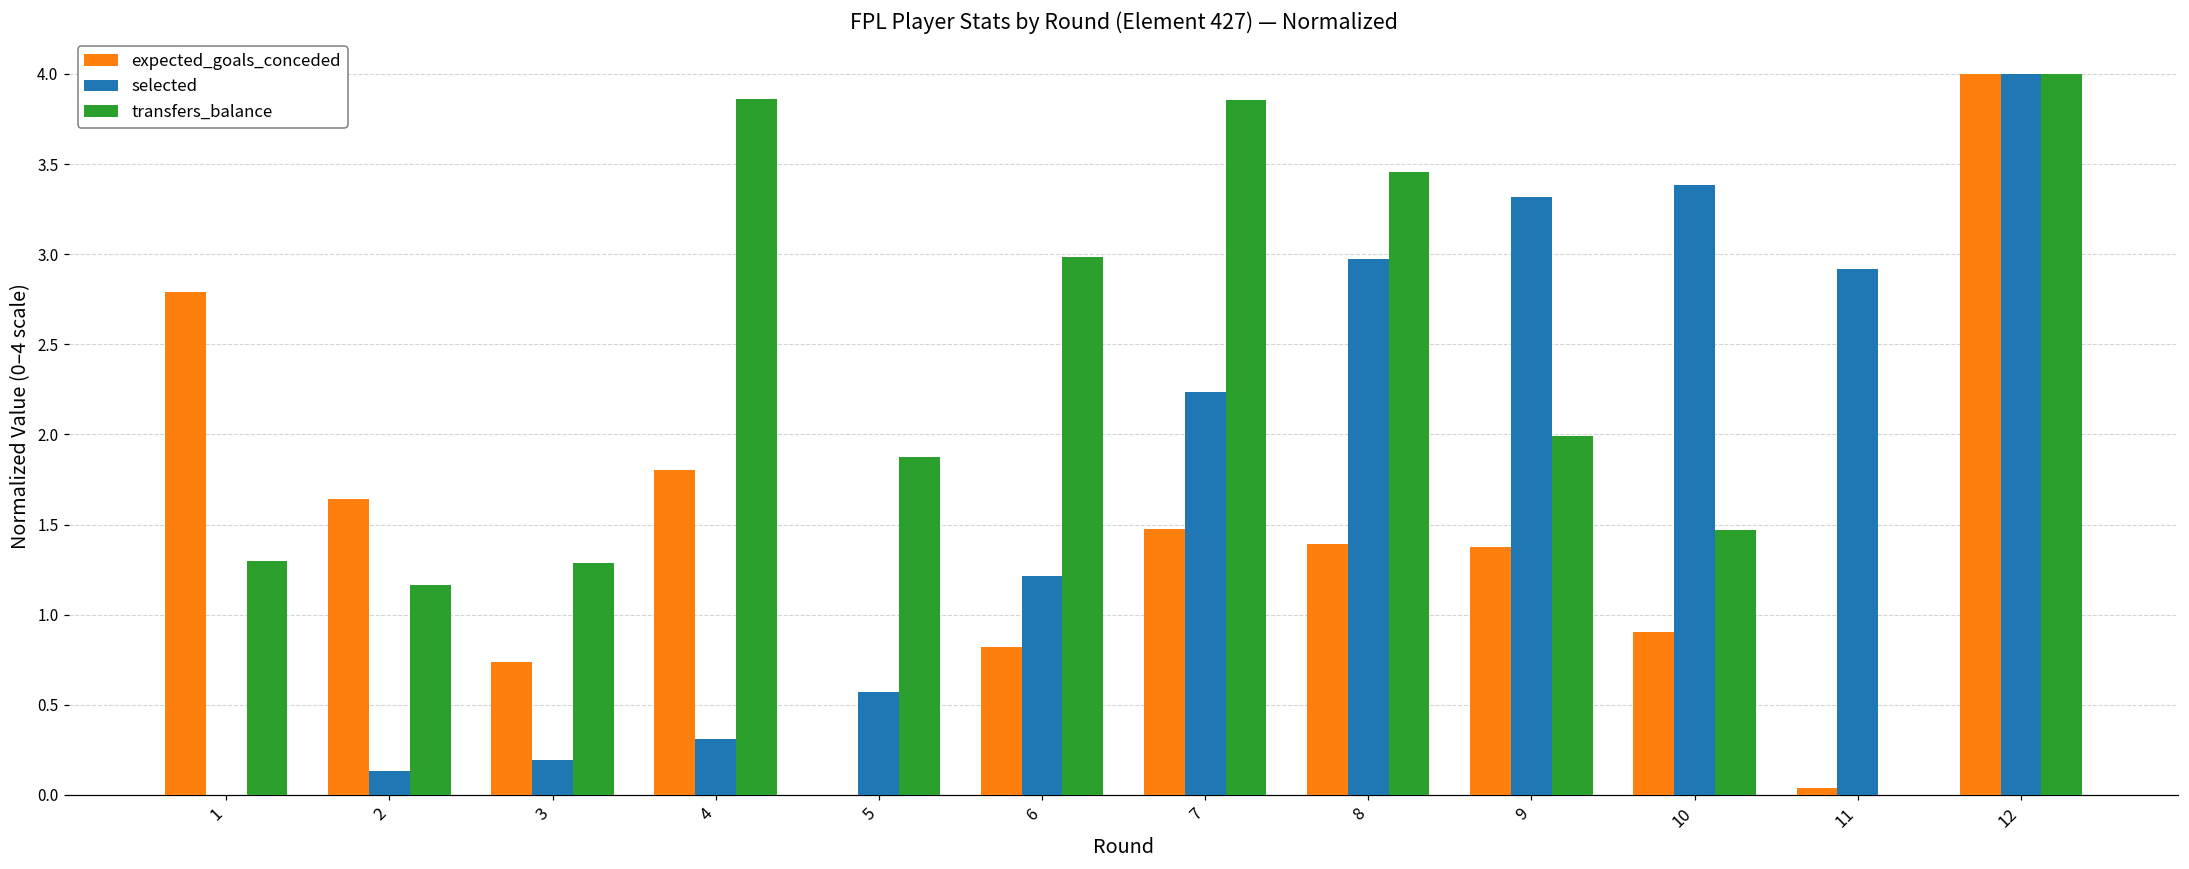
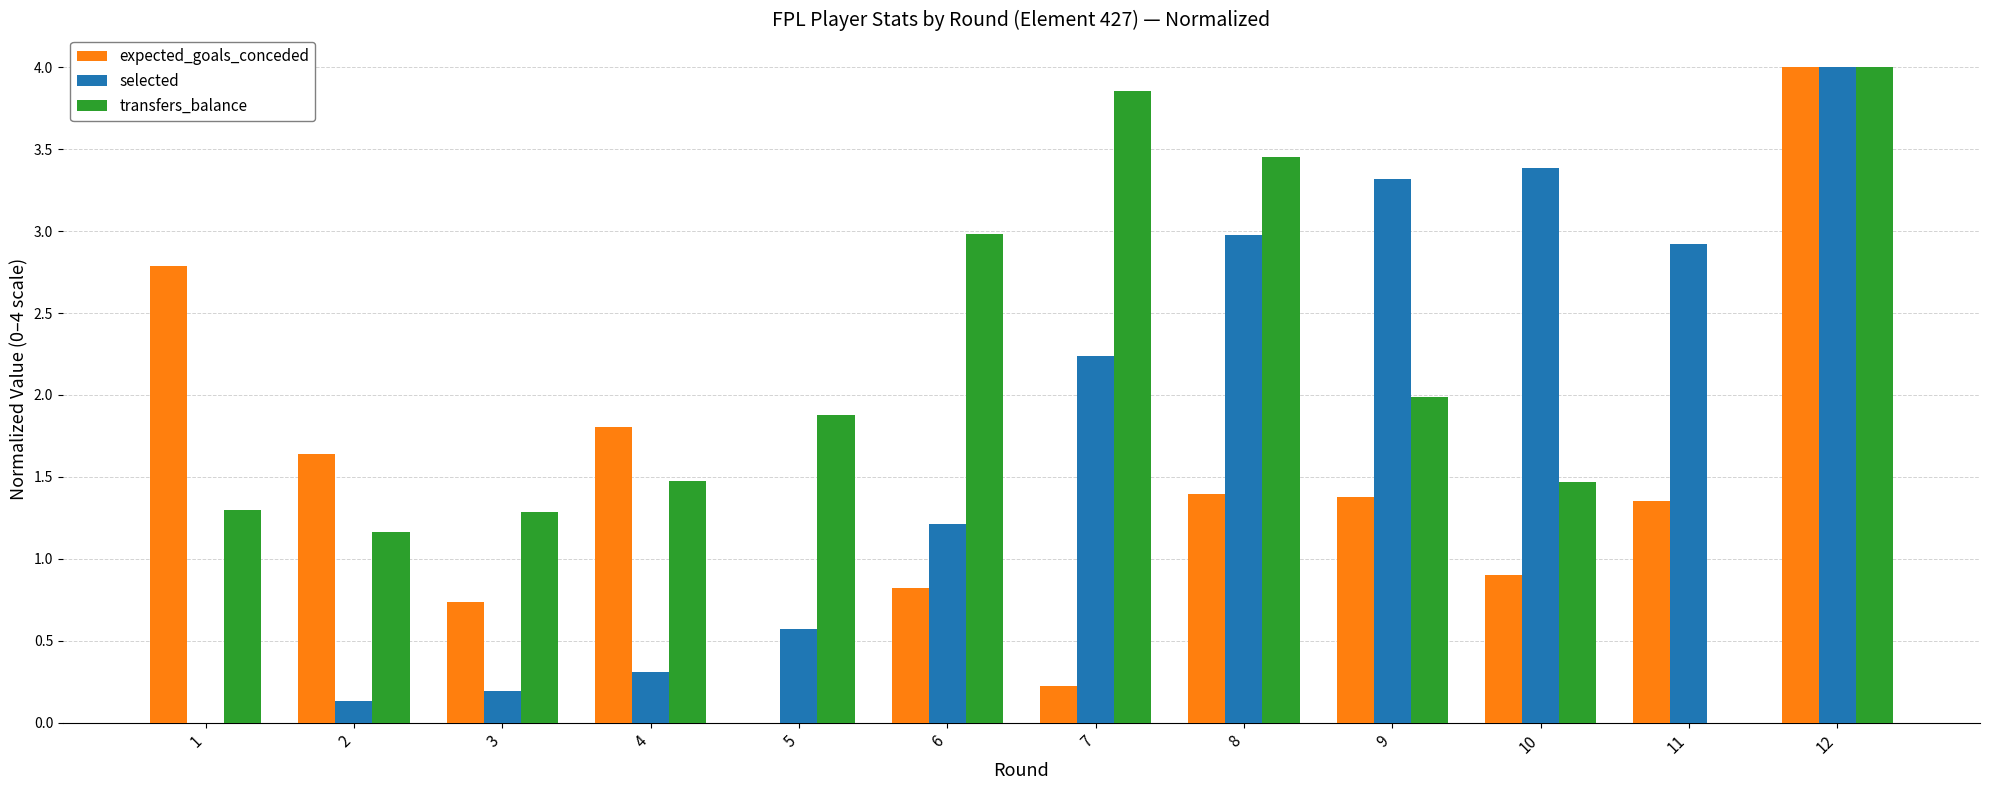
transfers_balance, 4: 3.86 -> 1.48
expected_goals_conceded, 7: 1.48 -> 0.23
expected_goals_conceded, 11: 0.04 -> 1.35
